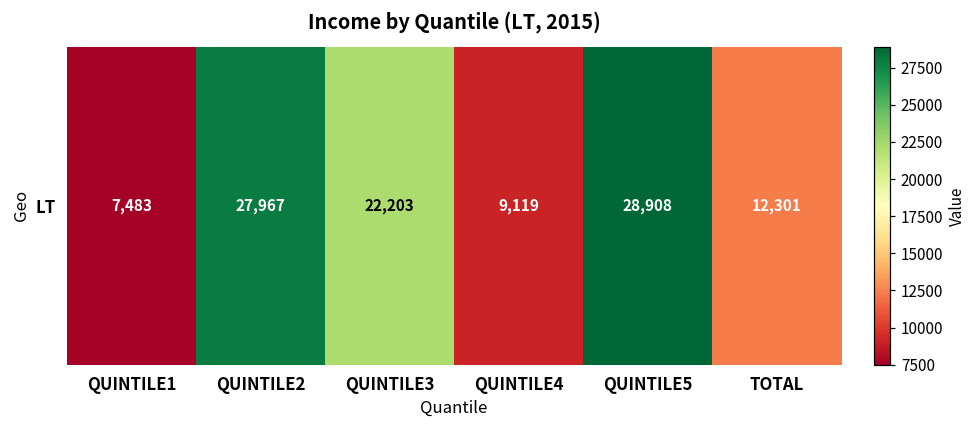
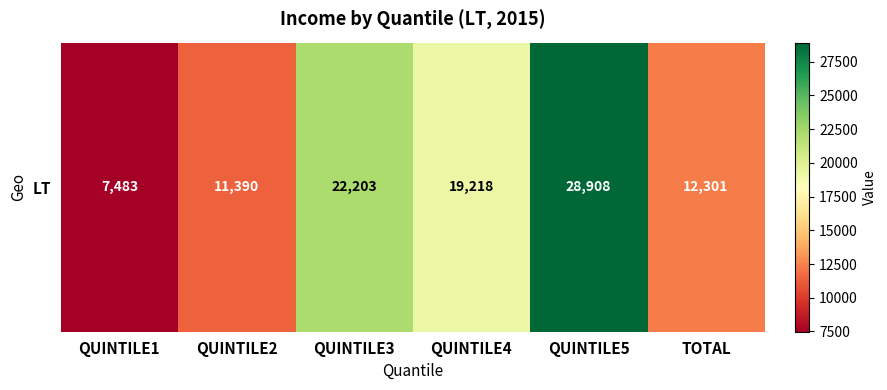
LT, QUINTILE2: 27,967 -> 11,390
LT, QUINTILE4: 9,119 -> 19,218
